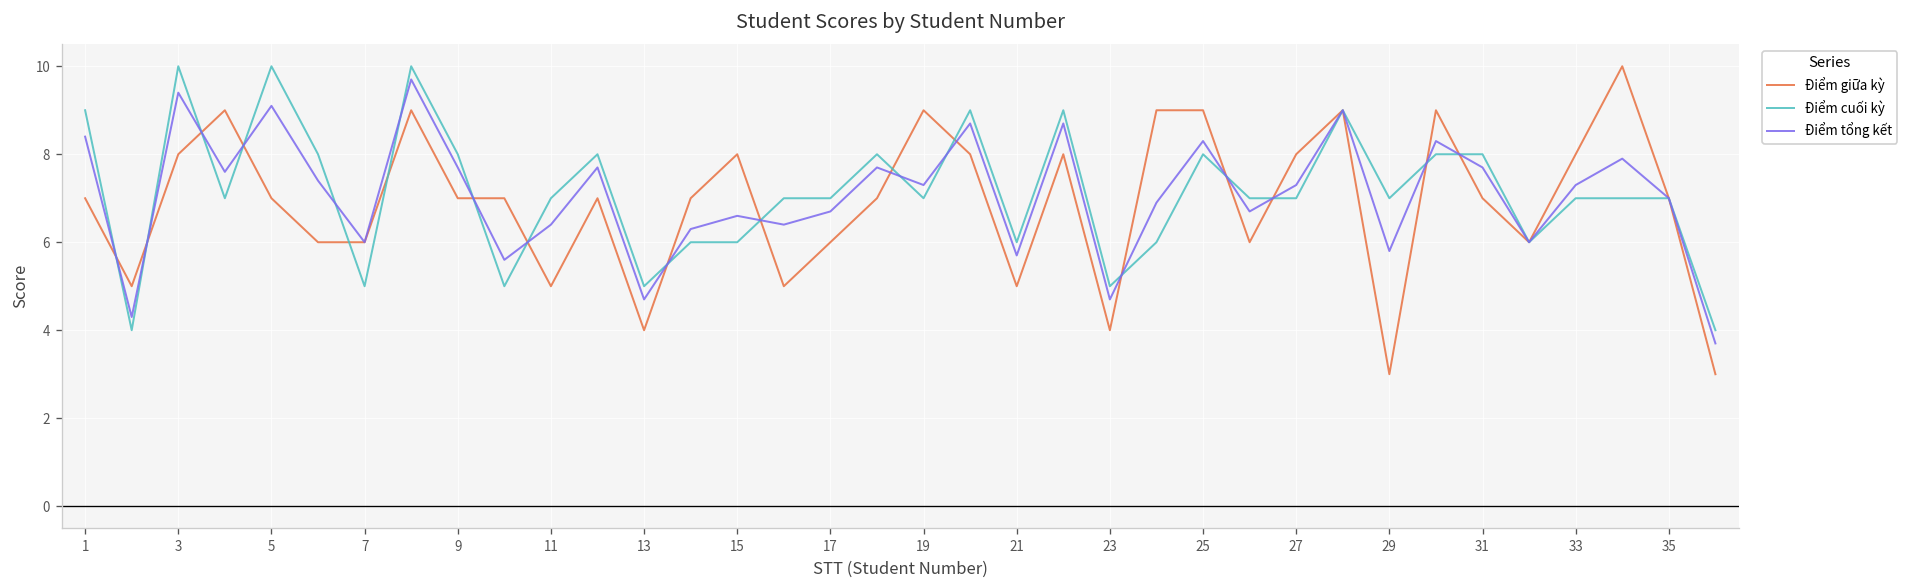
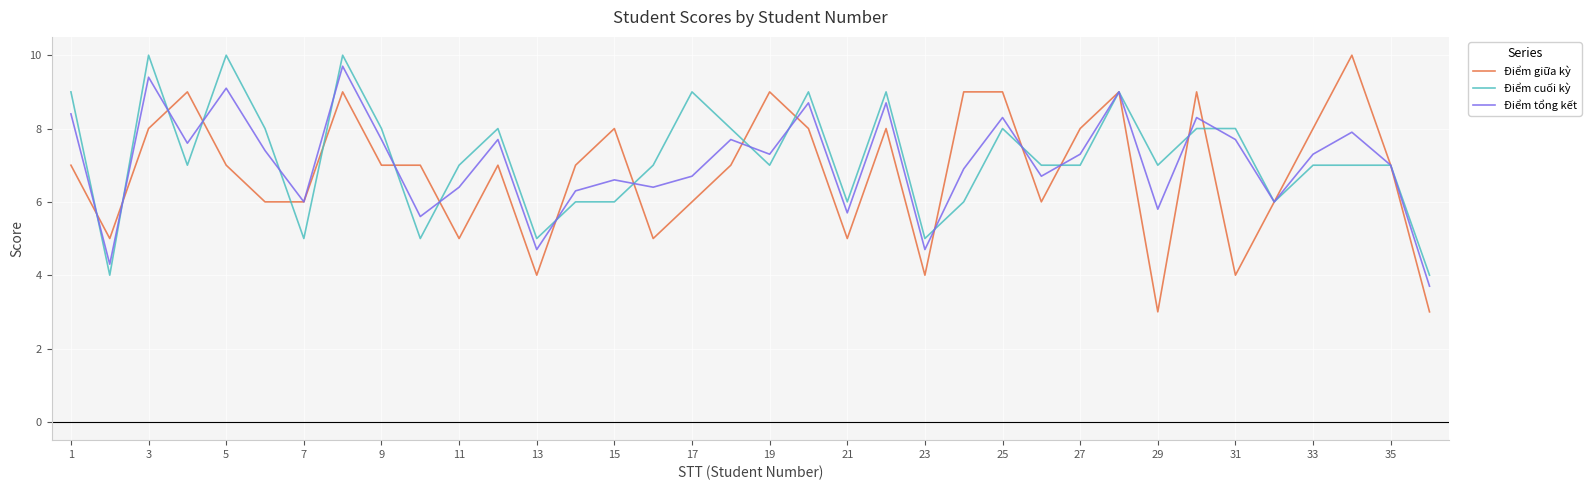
Điểm cuối kỳ, 17: 7 -> 9
Điểm giữa kỳ, 31: 7 -> 4
